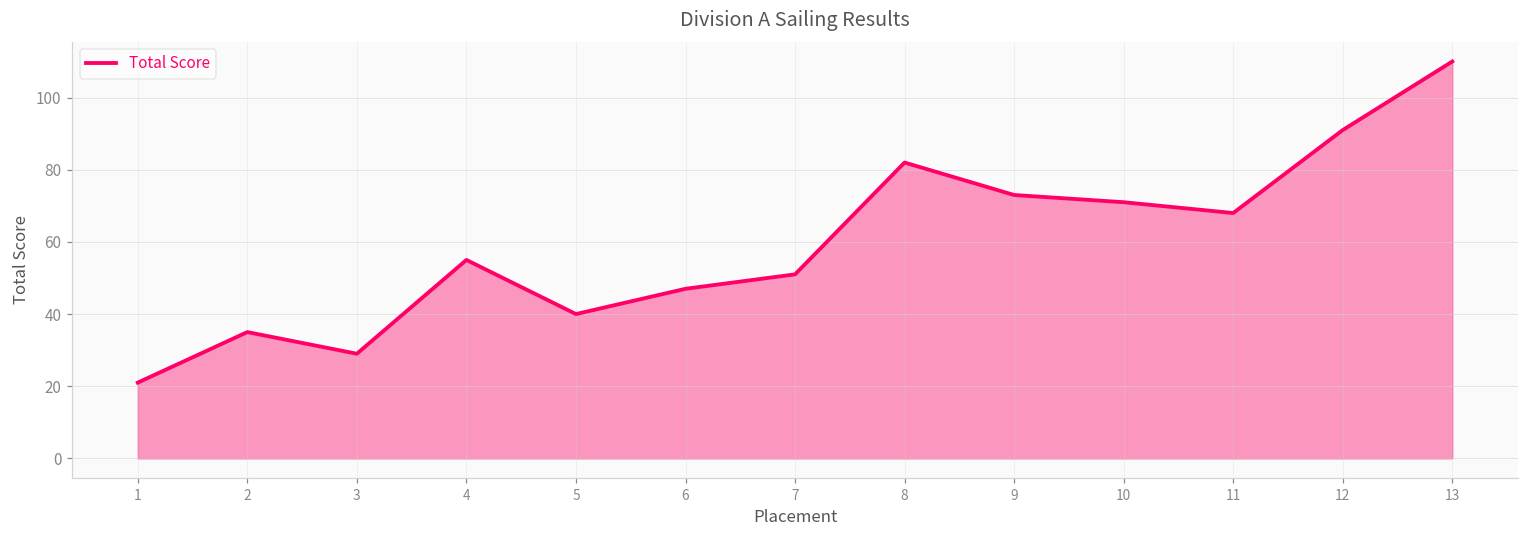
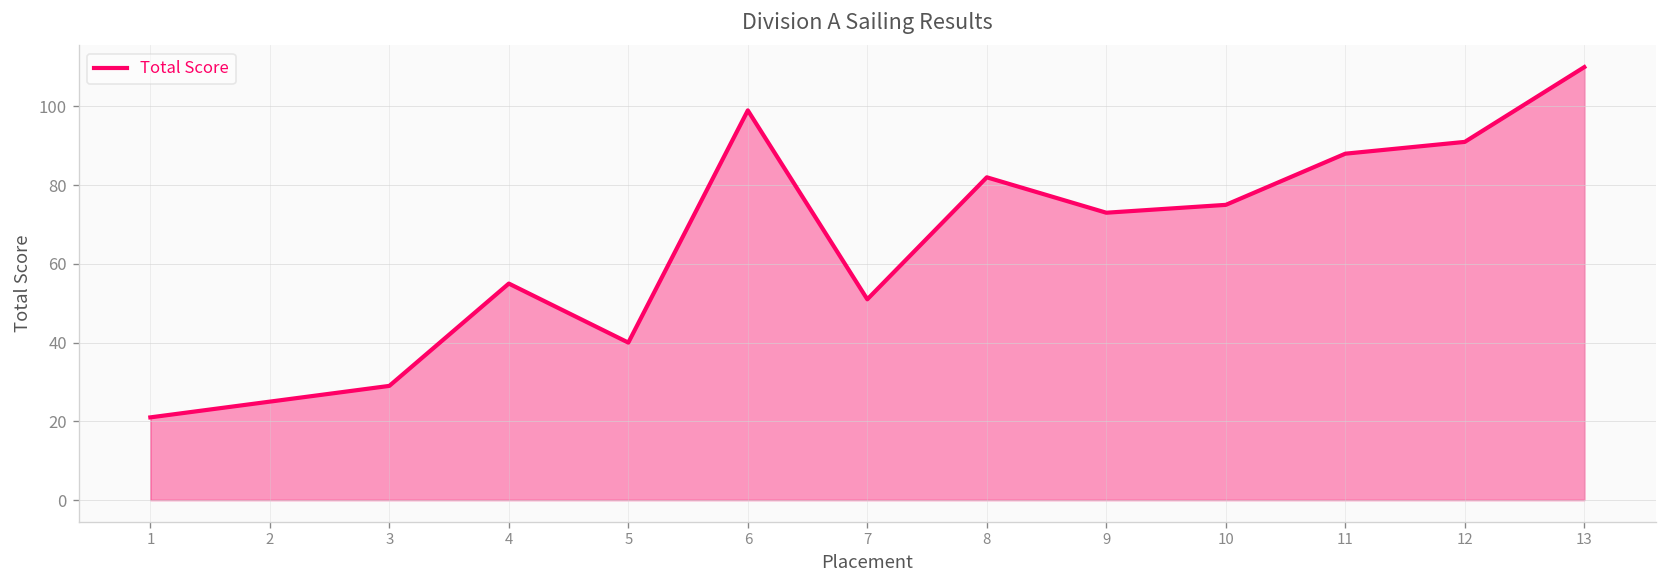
2: 35 -> 25
6: 47 -> 99
10: 71 -> 75
11: 68 -> 88
